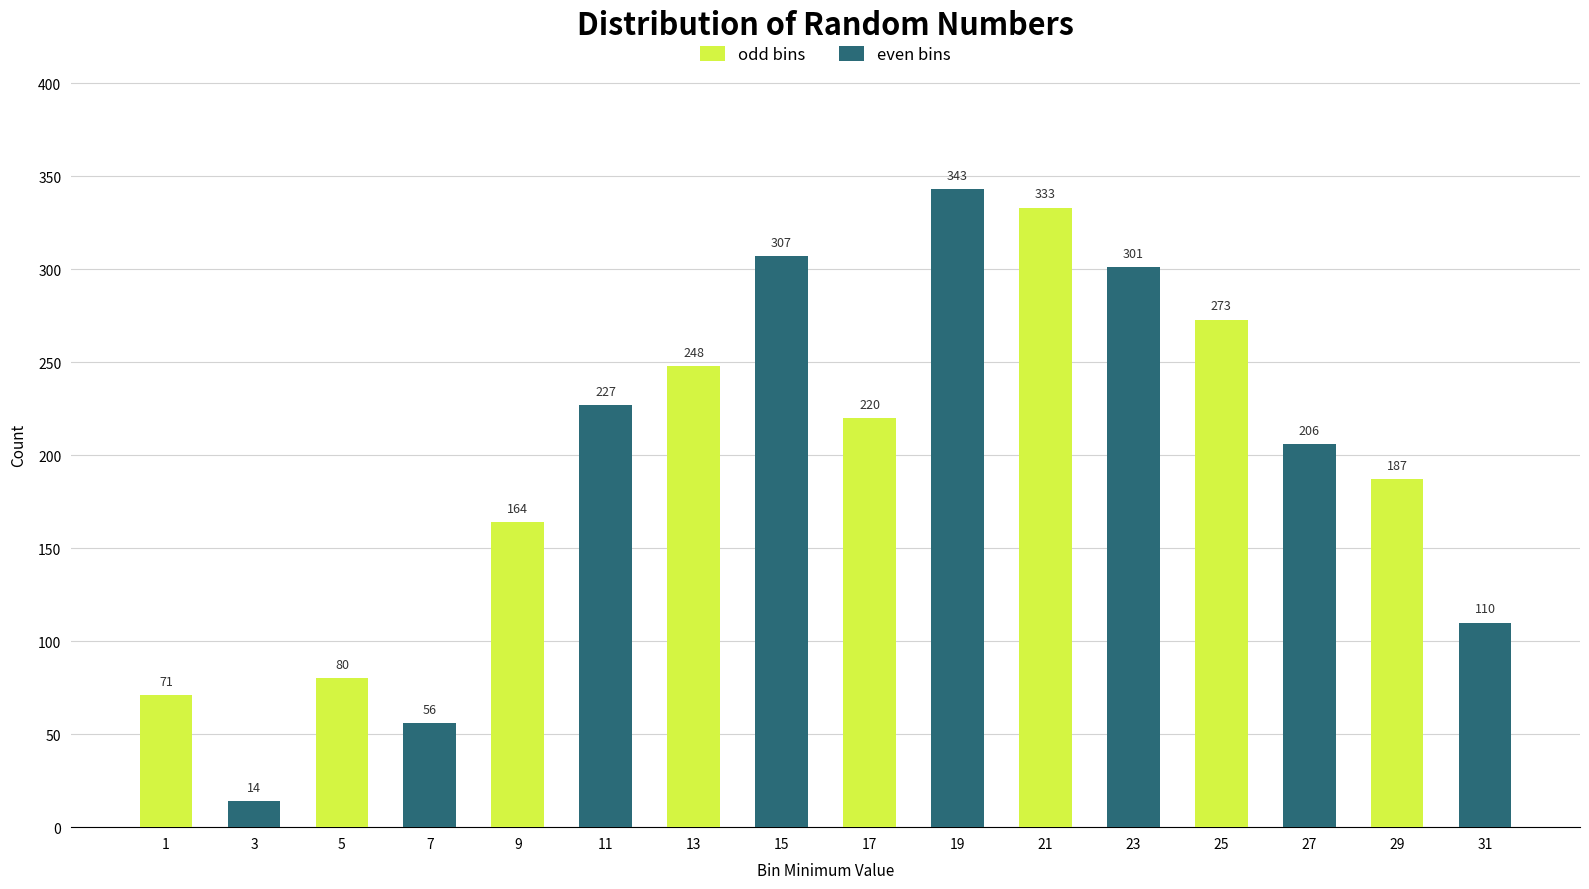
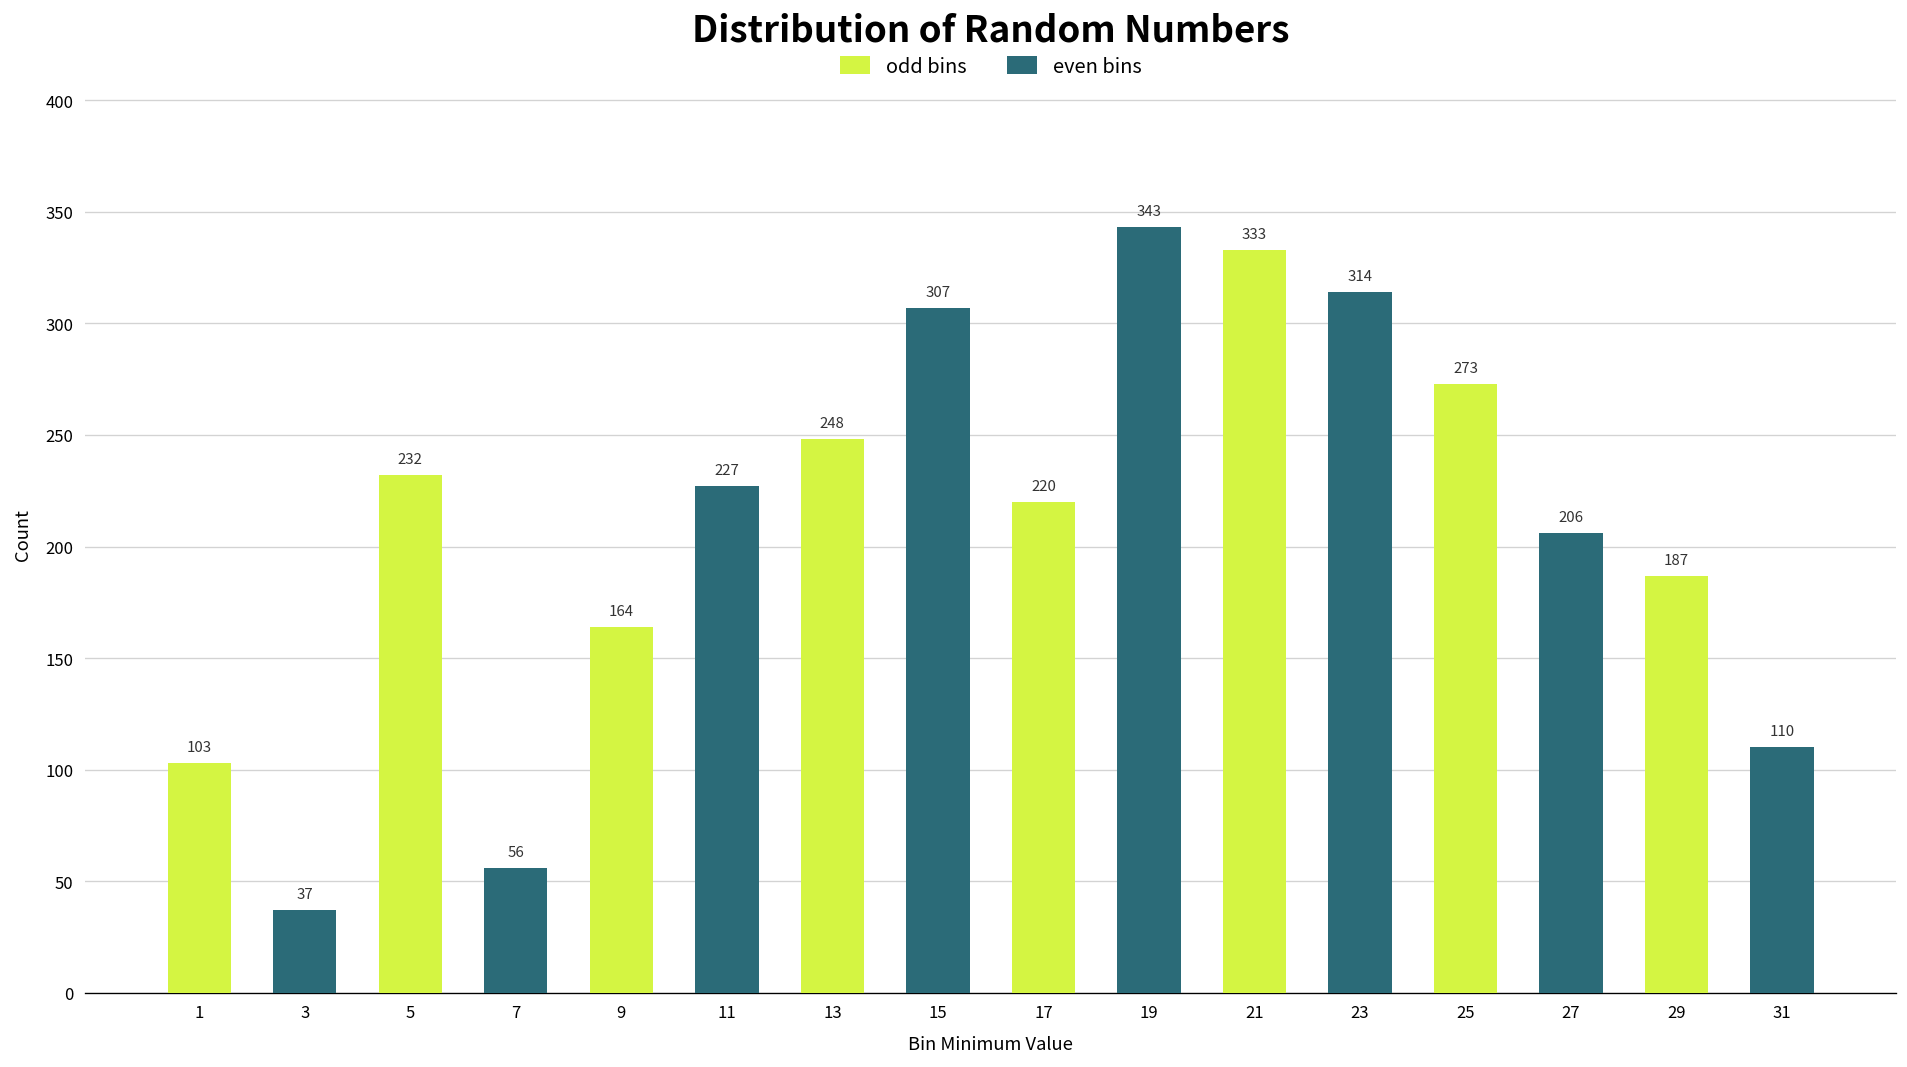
odd bins, 1: 71 -> 103
even bins, 3: 14 -> 37
odd bins, 5: 80 -> 232
even bins, 23: 301 -> 314
